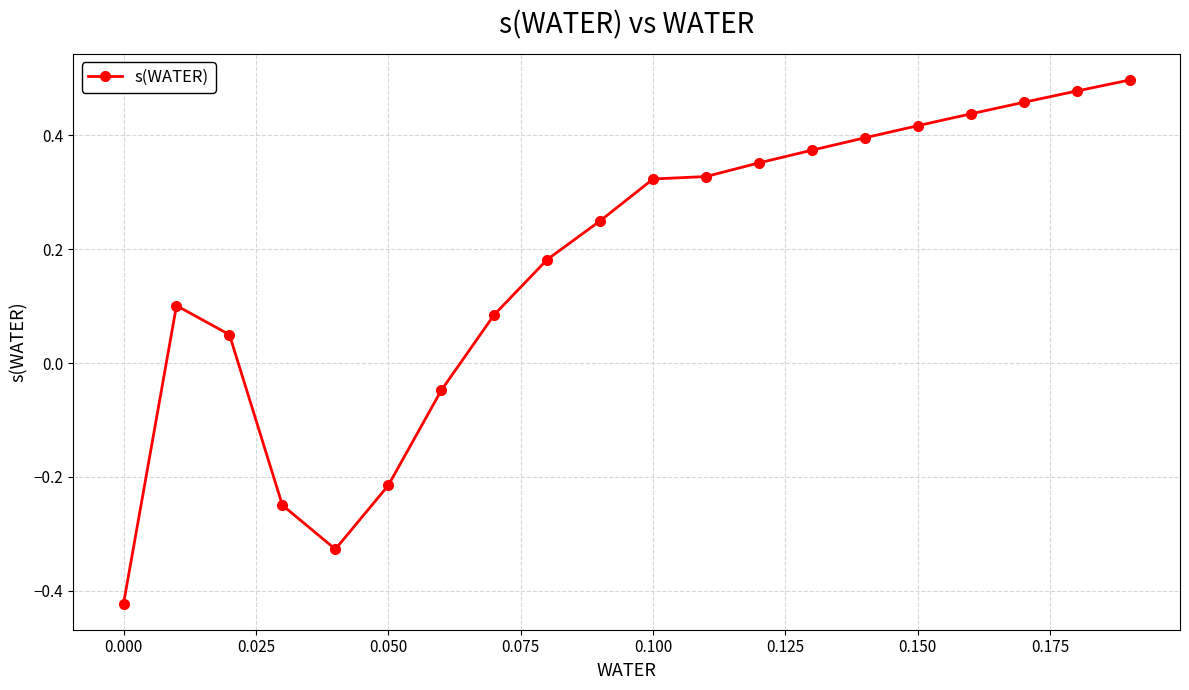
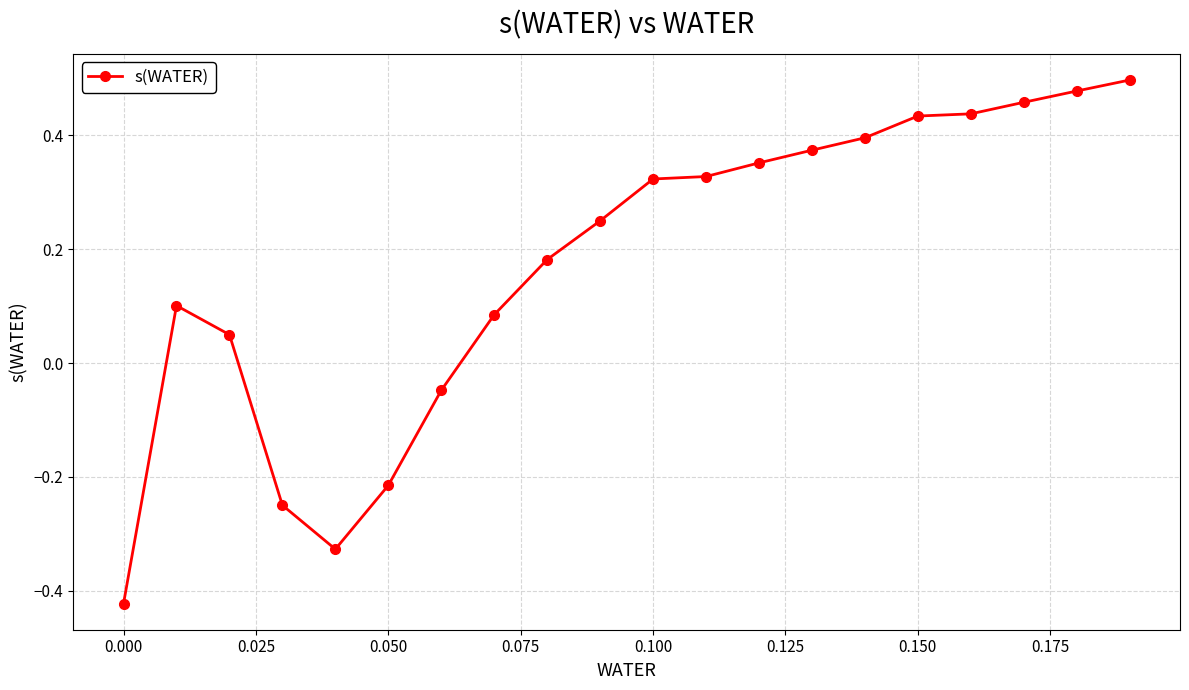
0.150: 0.42 -> 0.43
